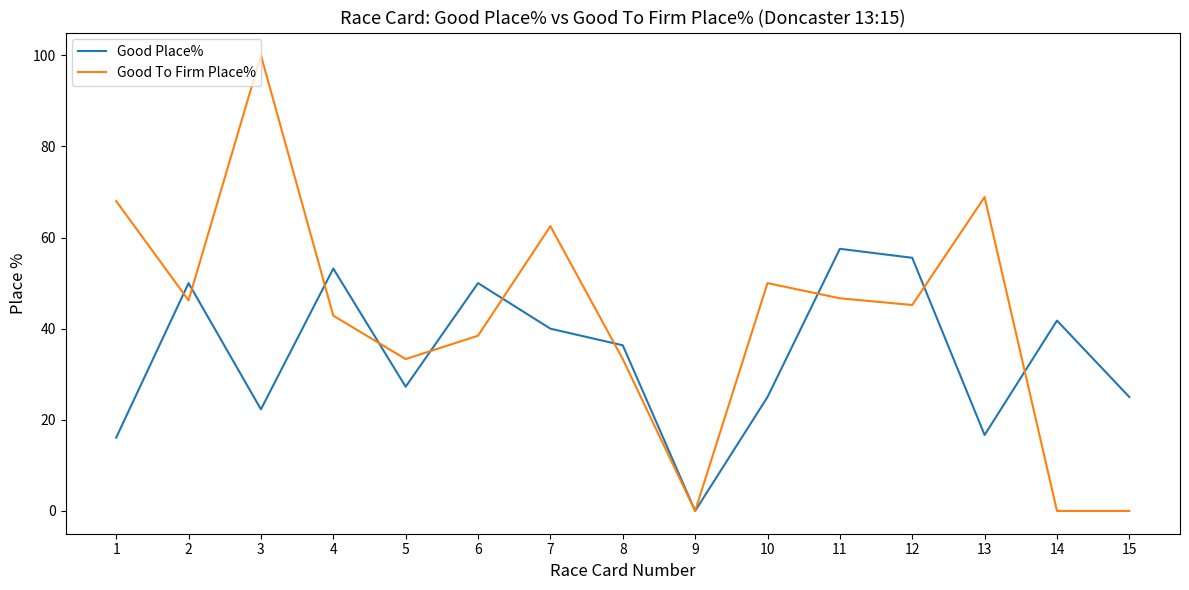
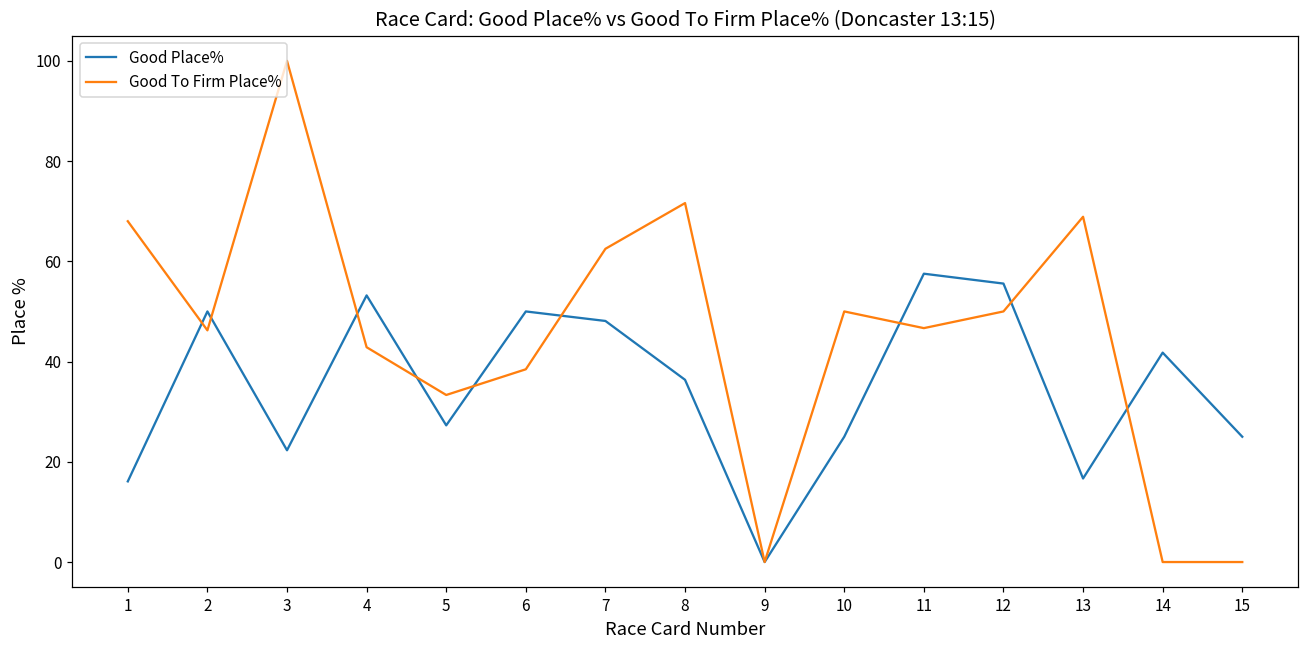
Good Place%, 7: 40 -> 48
Good To Firm Place%, 8: 33 -> 72
Good To Firm Place%, 12: 45 -> 50
